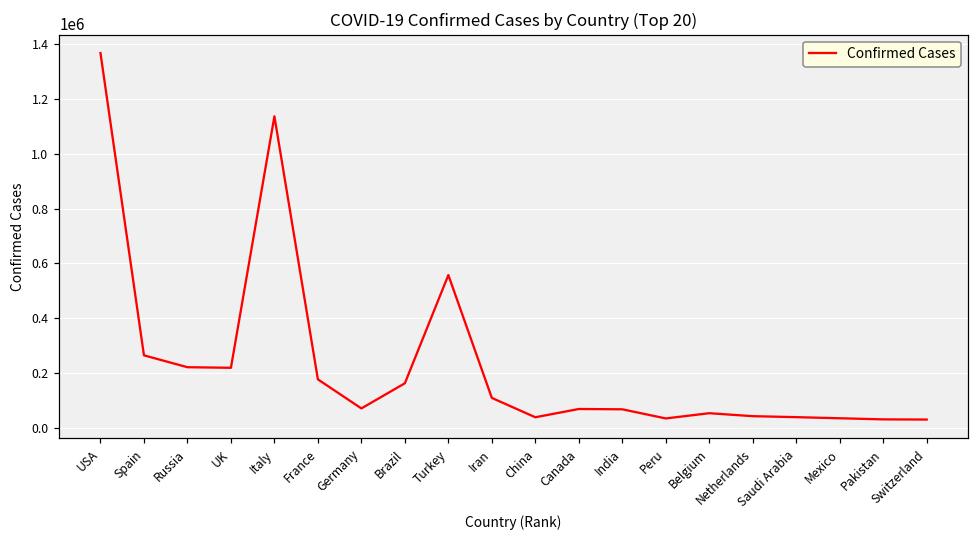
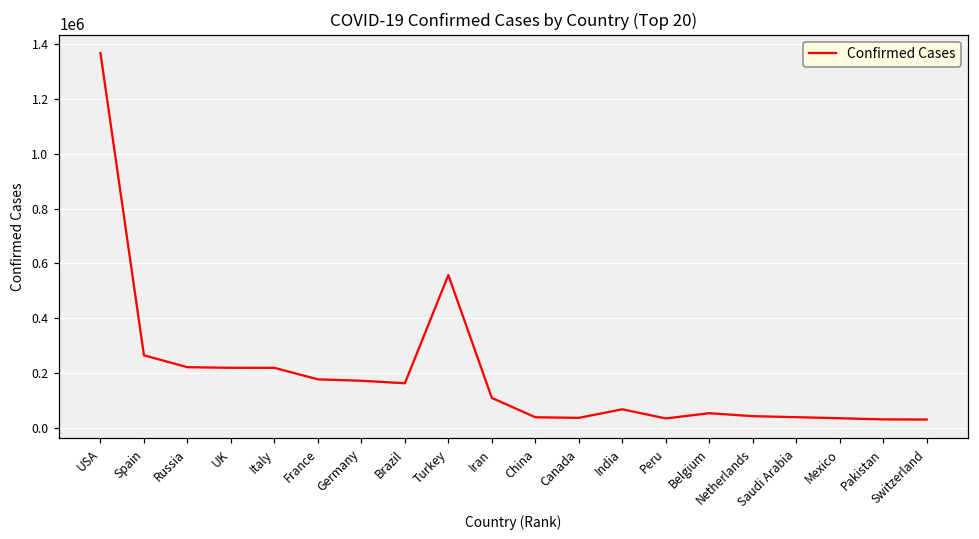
Italy: 1140000 -> 220000
Germany: 70000 -> 170000
Canada: 70000 -> 40000
